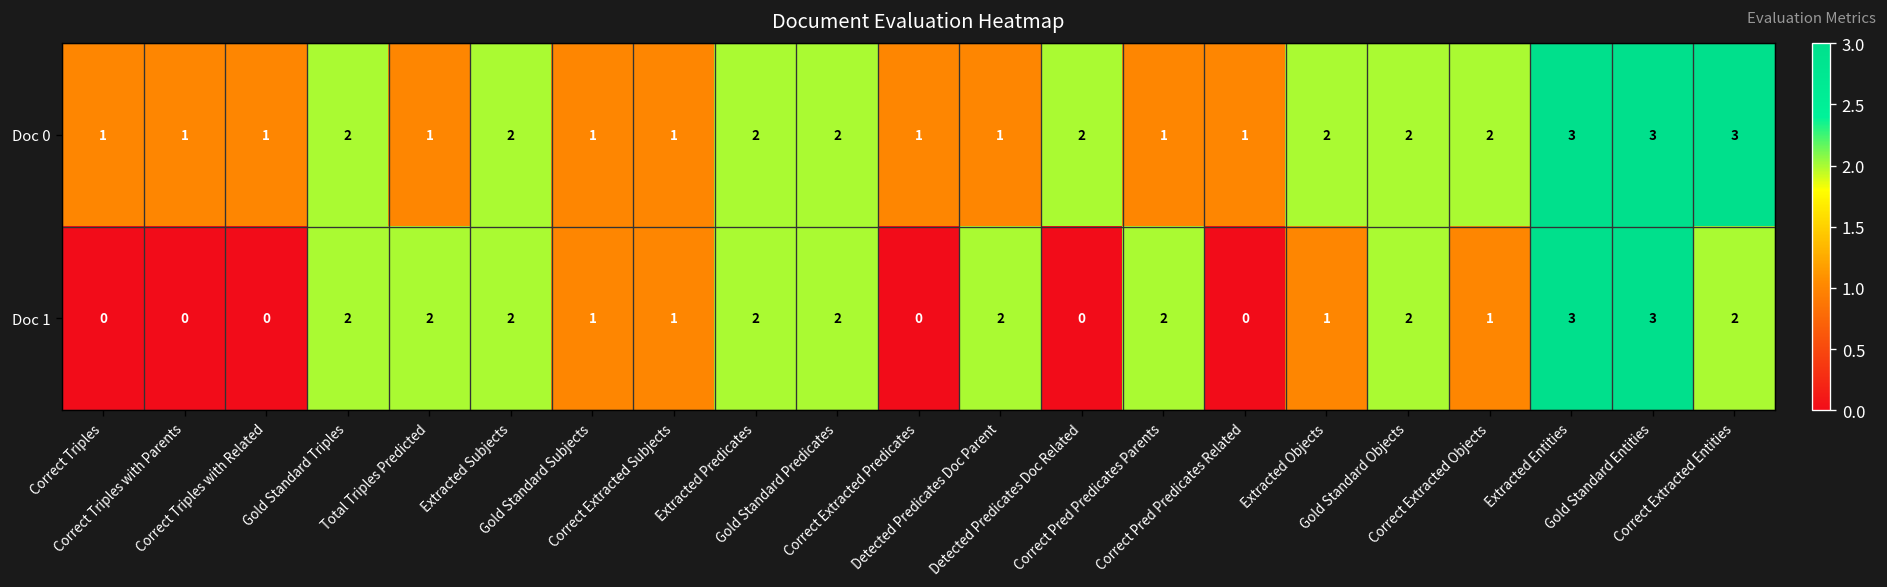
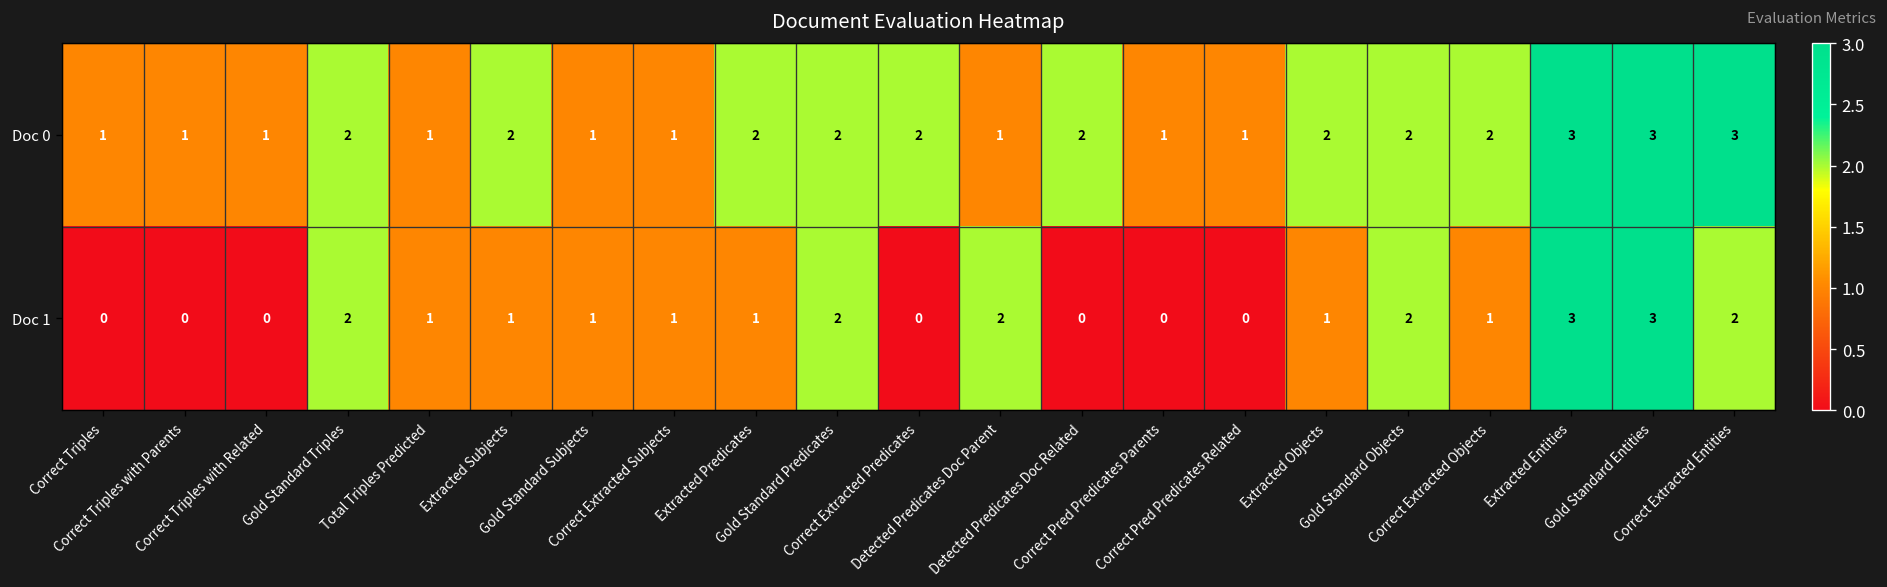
Doc 0, Correct Extracted Predicates: 1 -> 2
Doc 1, Total Triples Predicted: 2 -> 1
Doc 1, Extracted Subjects: 2 -> 1
Doc 1, Extracted Predicates: 2 -> 1
Doc 1, Correct Pred Predicates Parents: 2 -> 0
